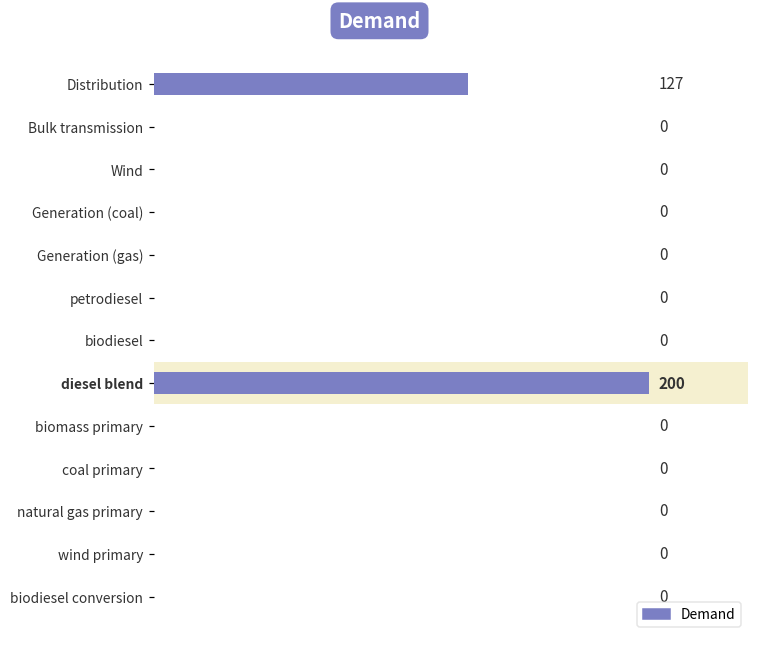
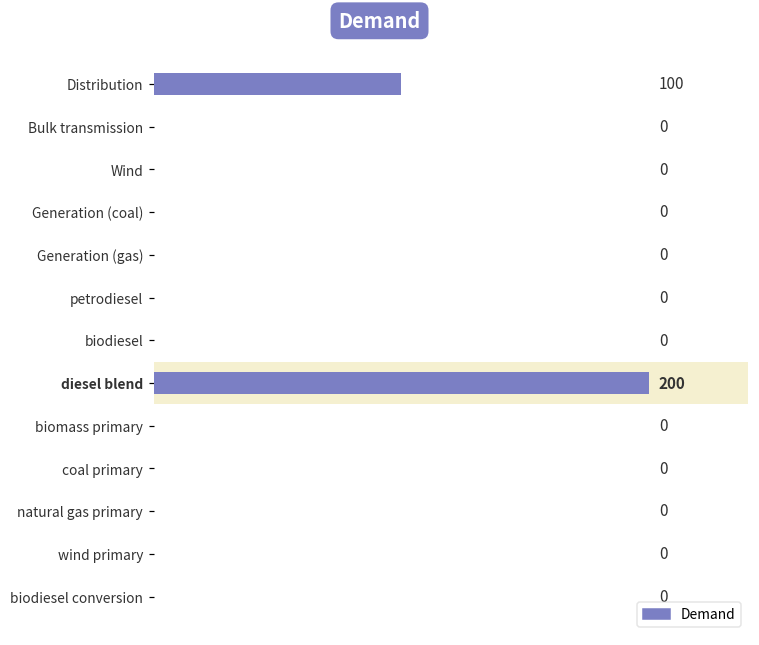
Distribution: 127 -> 100
